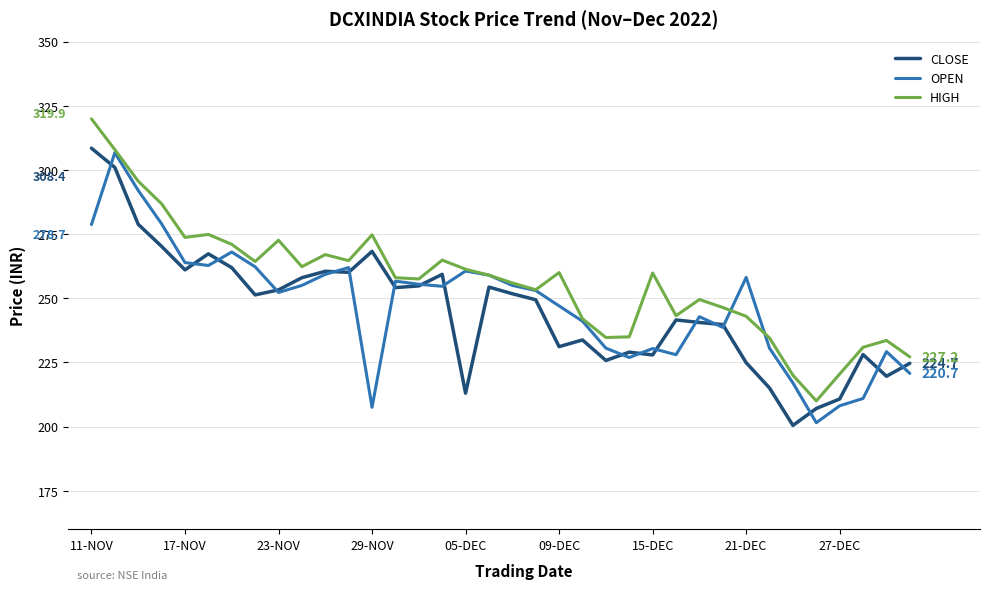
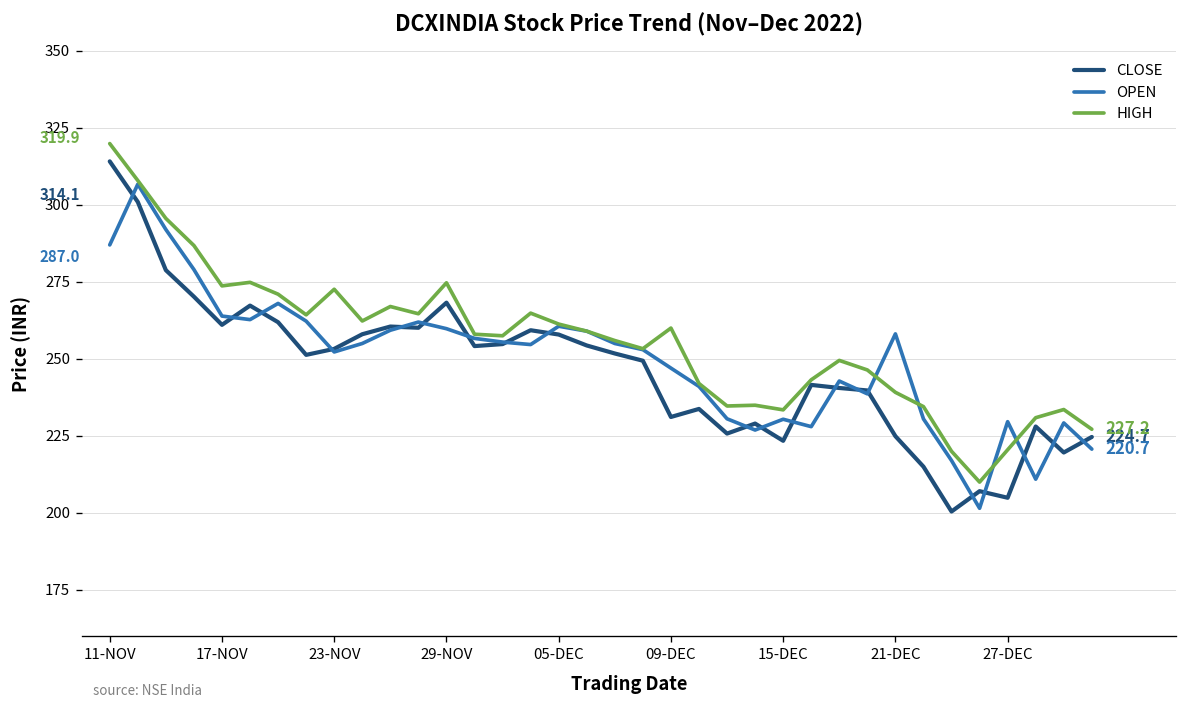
CLOSE, 11-NOV: 308.4 -> 314.1
OPEN, 11-NOV: 278.7 -> 287.0
OPEN, 29-NOV: 208 -> 260
CLOSE, 05-DEC: 213 -> 258
CLOSE, 15-DEC: 228 -> 223
HIGH, 15-DEC: 260 -> 233
HIGH, 21-DEC: 243 -> 239
CLOSE, 27-DEC: 211 -> 205
OPEN, 27-DEC: 208 -> 230
